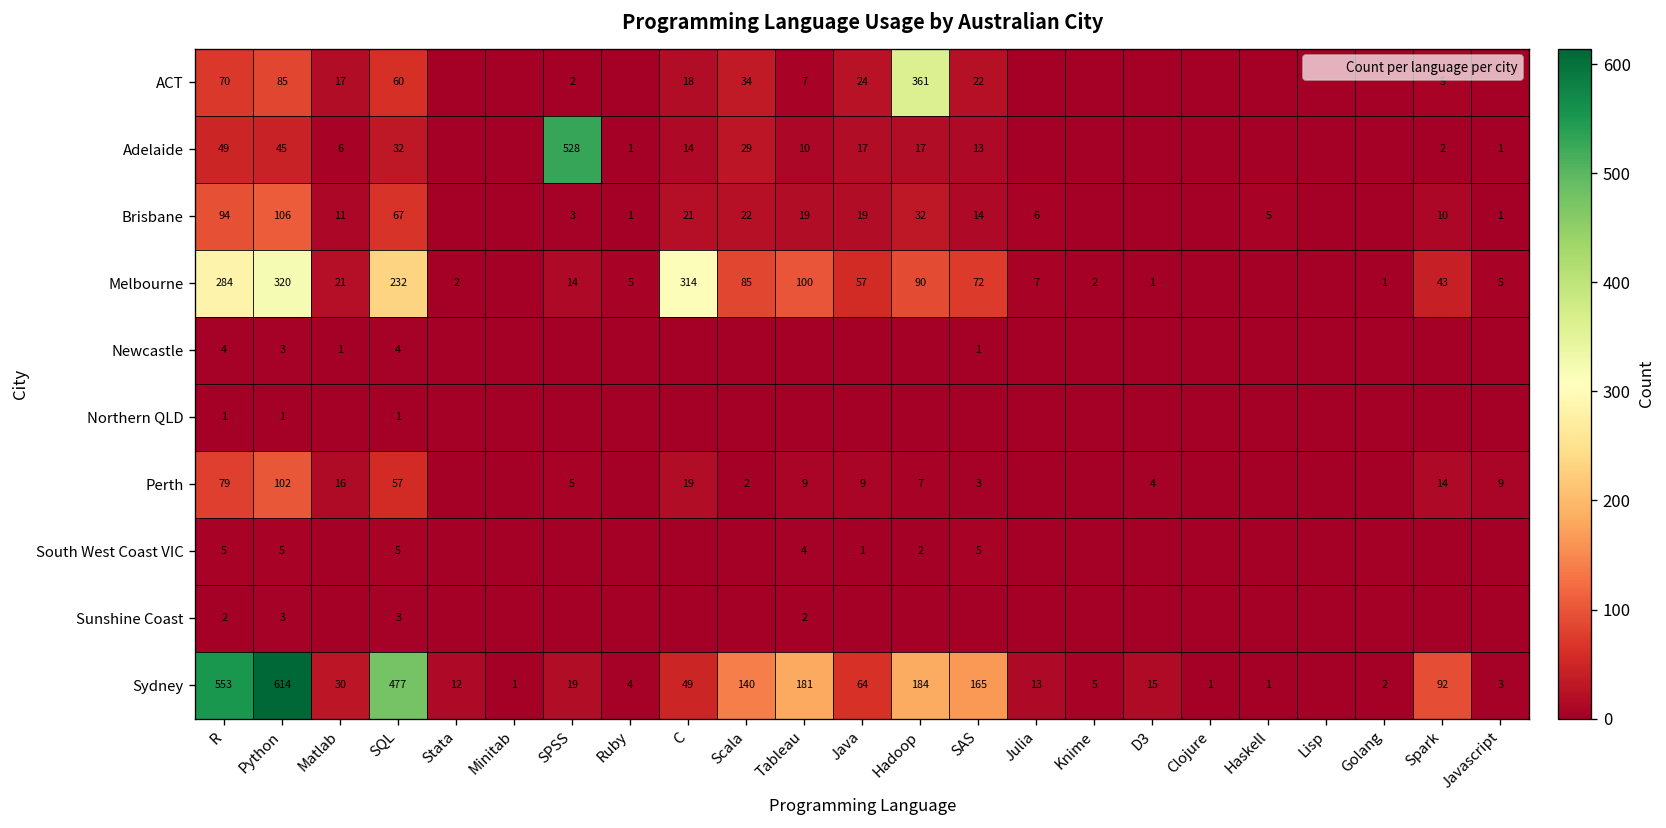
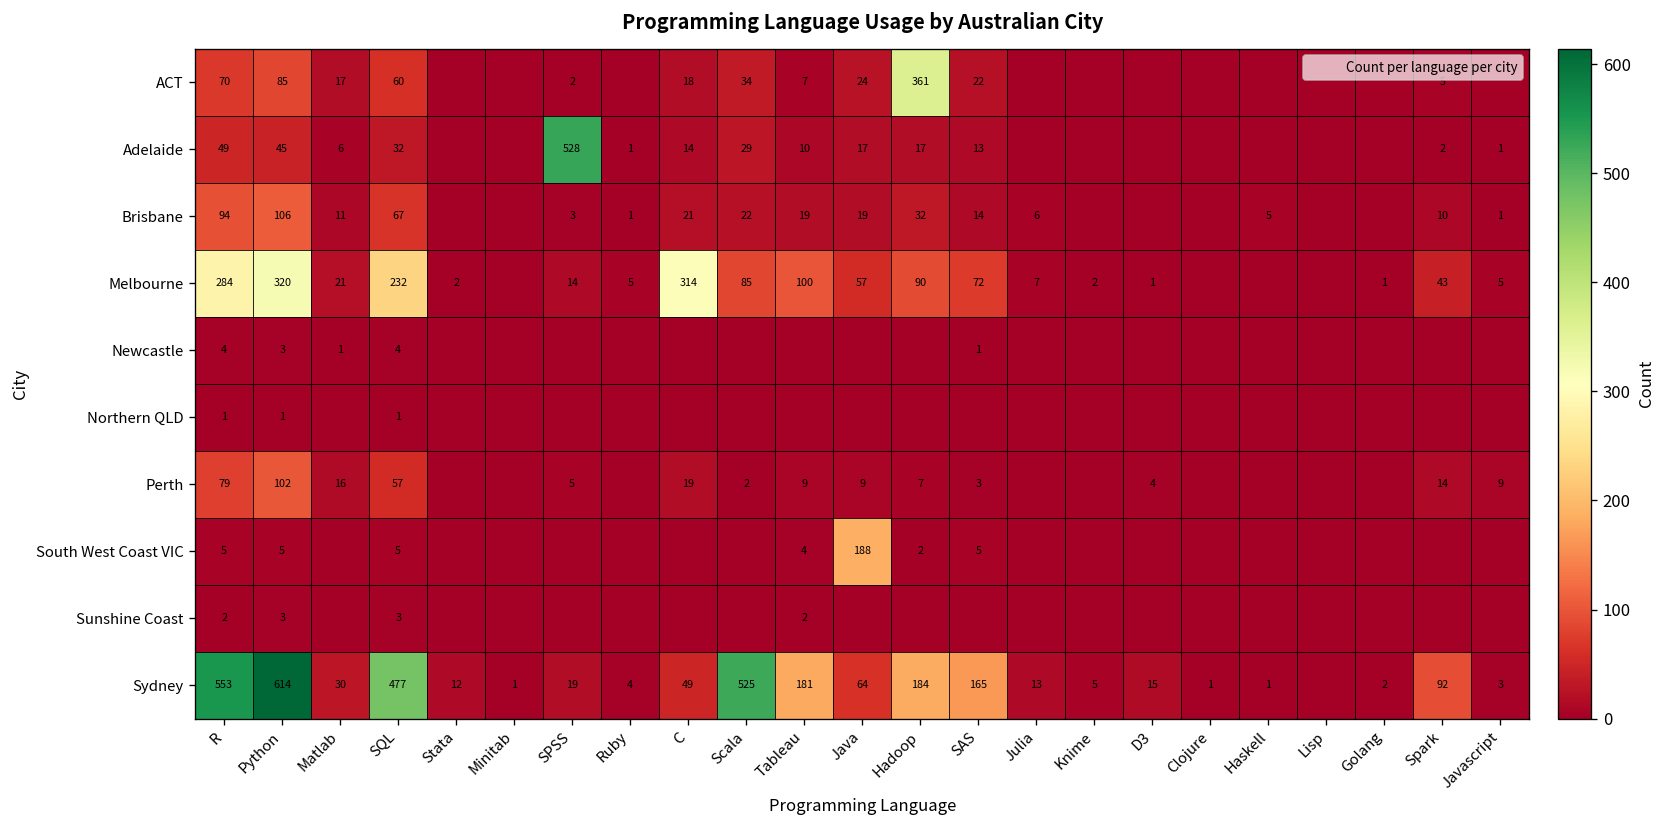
South West Coast VIC, Java: 1 -> 188
Sydney, Scala: 140 -> 525
